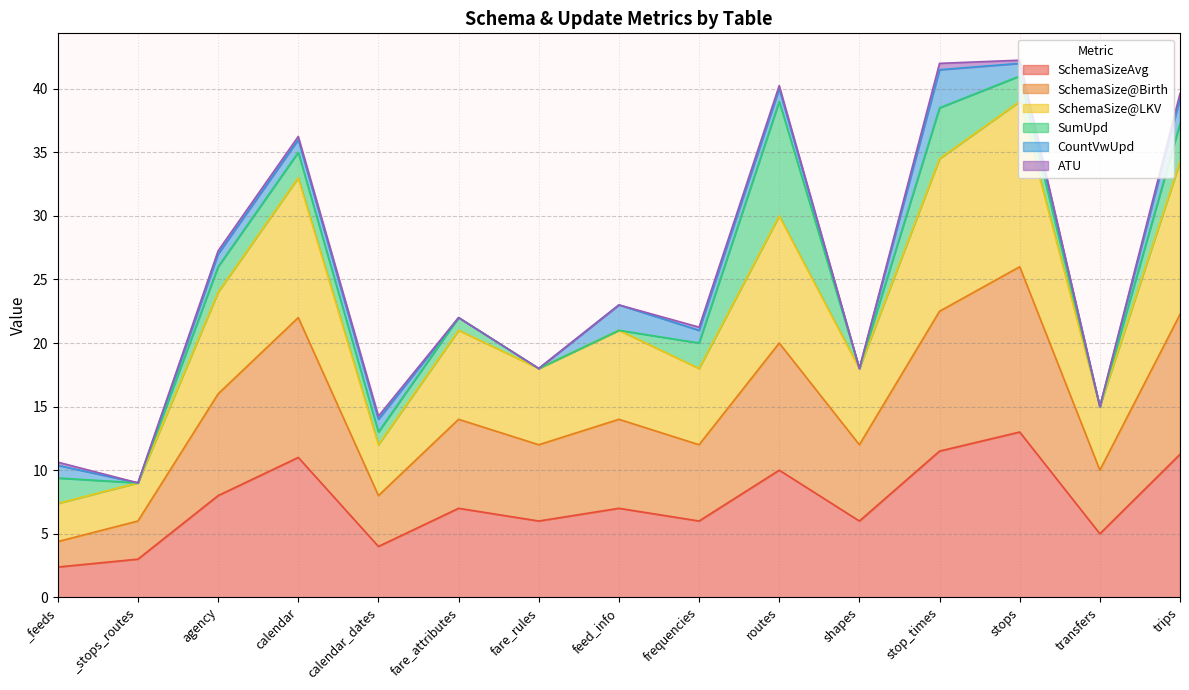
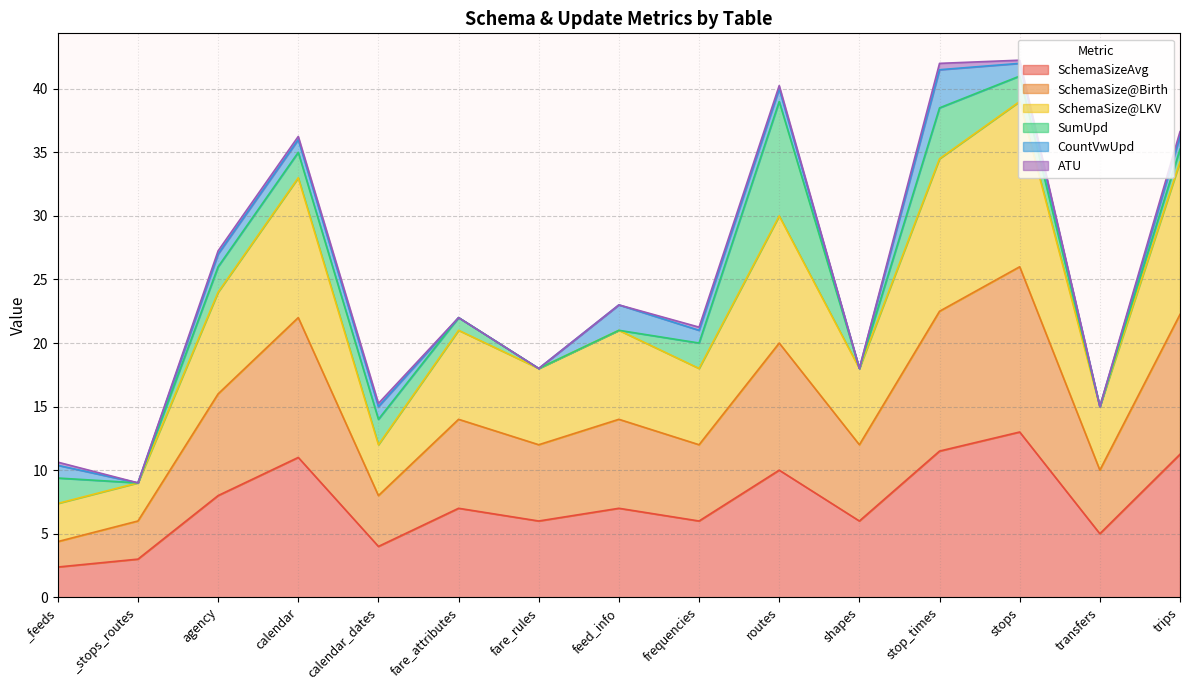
SumUpd, calendar_dates: 1 -> 2
SumUpd, trips: 3 -> 1
CountVwUpd, trips: 2 -> 1
